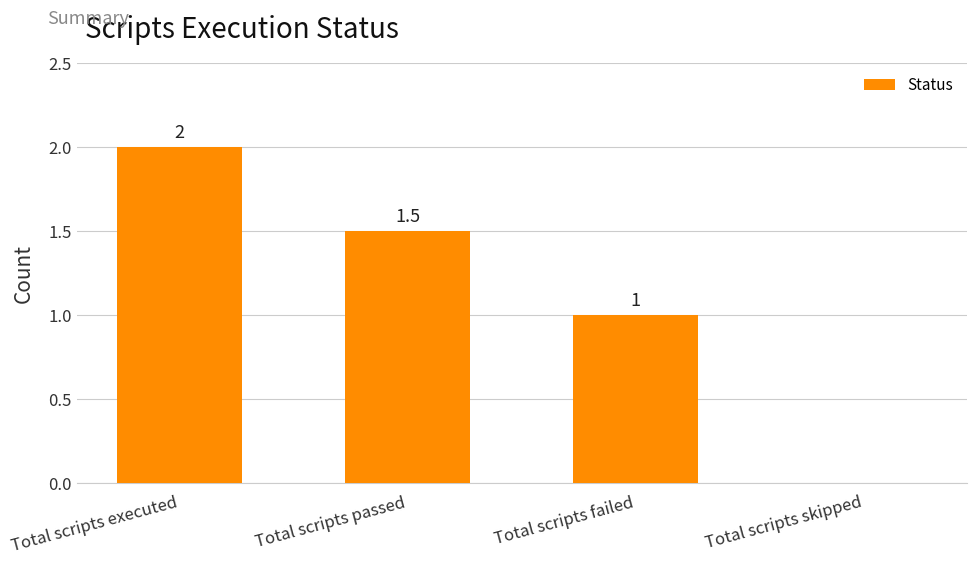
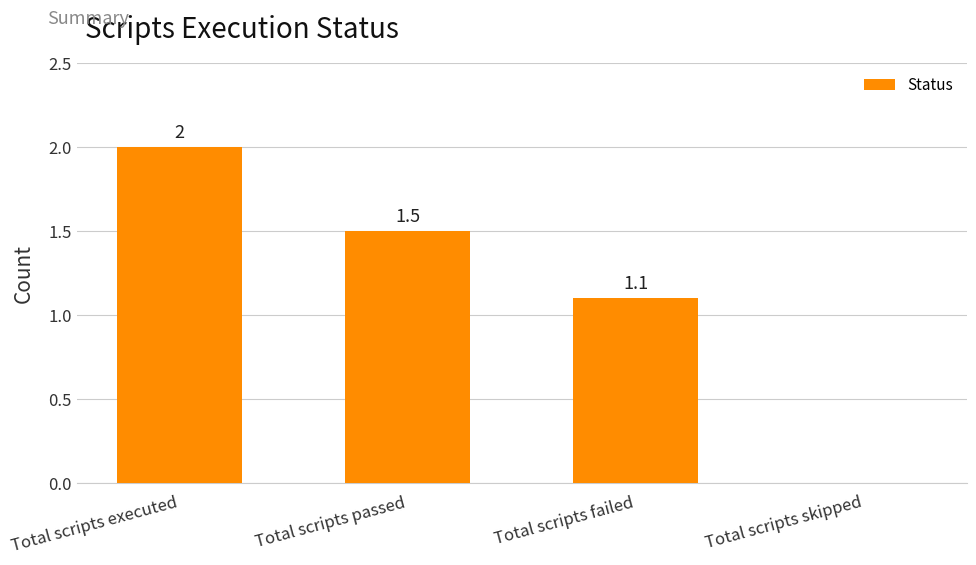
Total scripts failed: 1 -> 1.1
